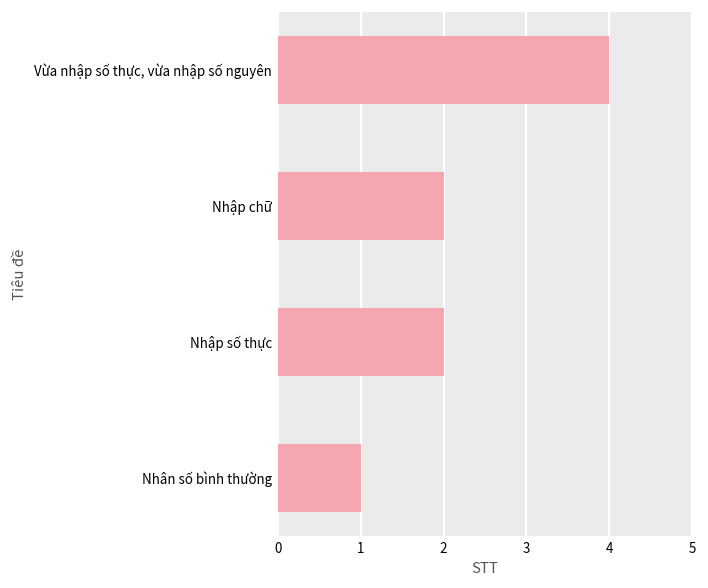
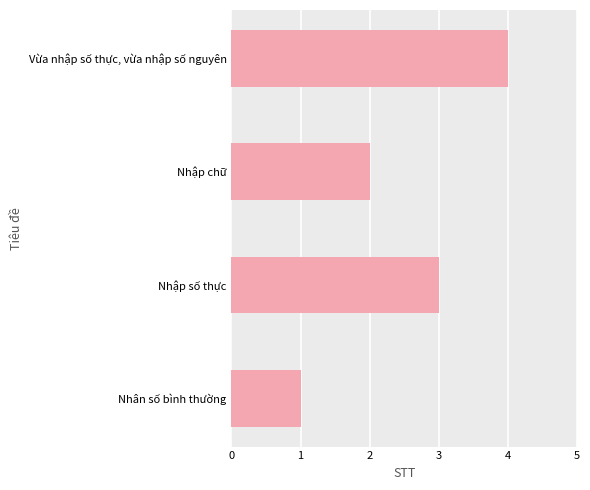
Nhập số thực: 2 -> 3
